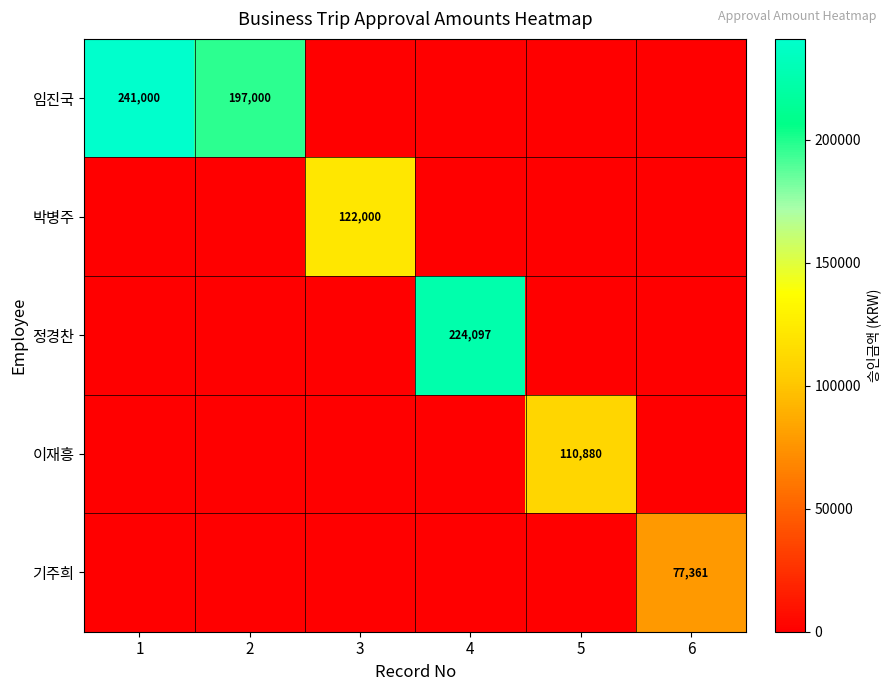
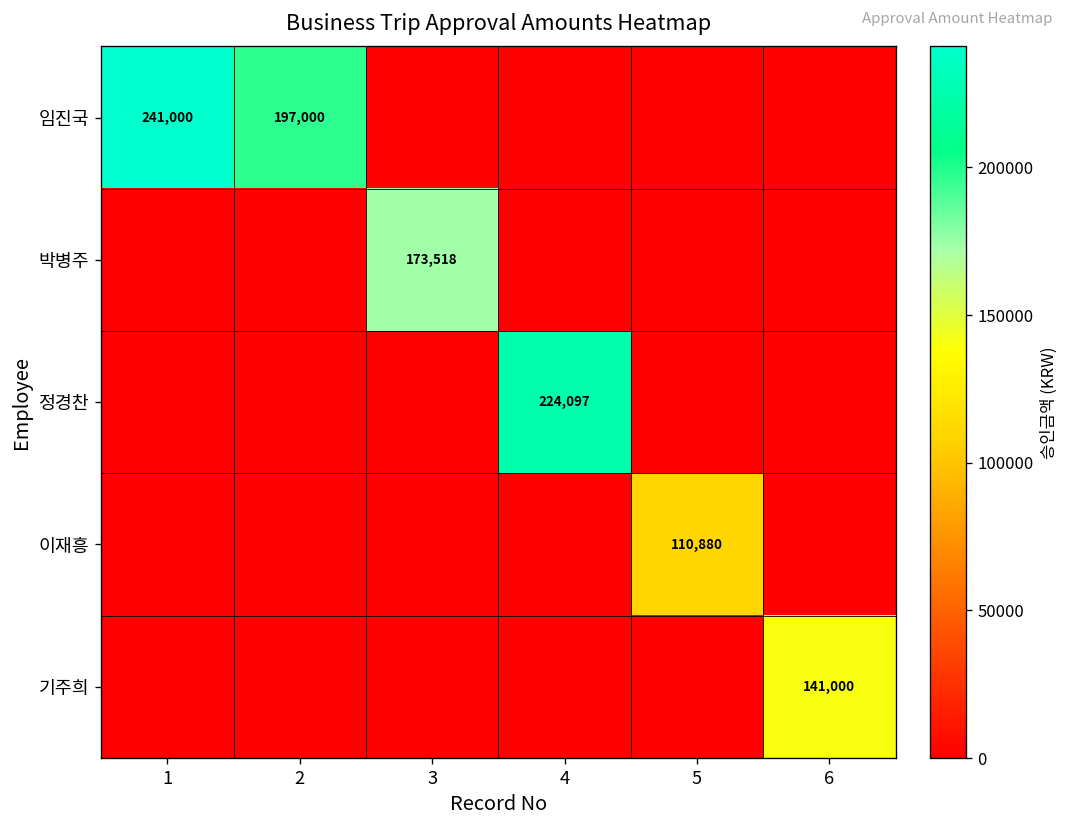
박병주, 3: 122,000 -> 173,518
기주희, 6: 77,361 -> 141,000
